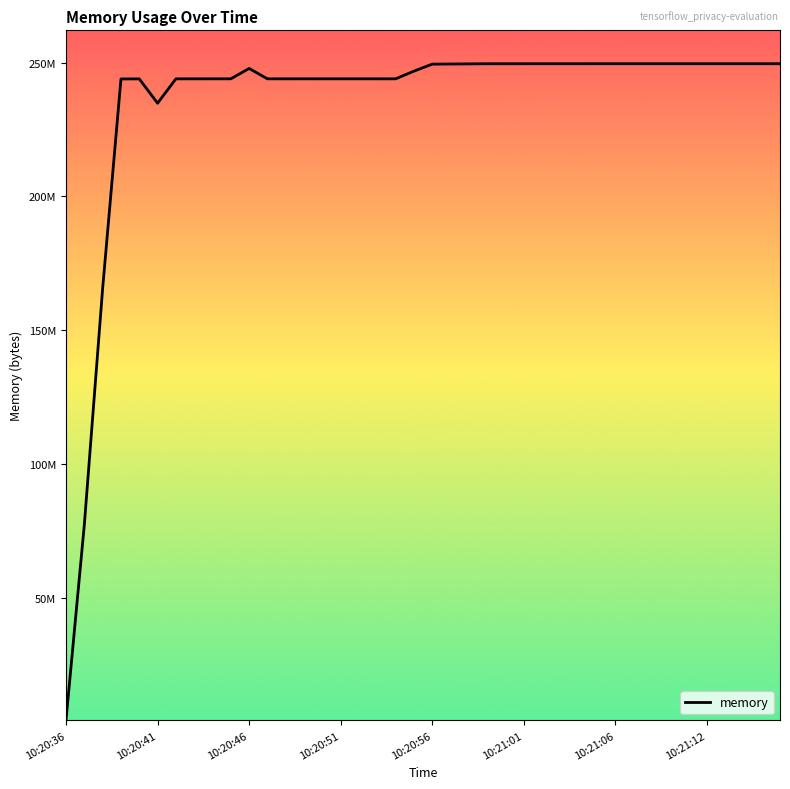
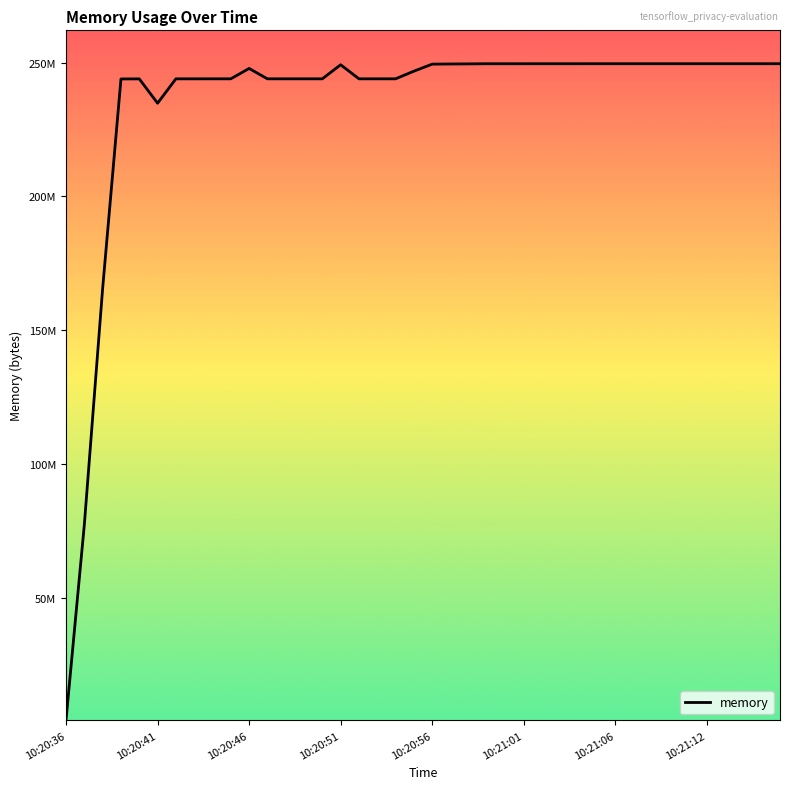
10:20:51: 244000000 -> 249000000
